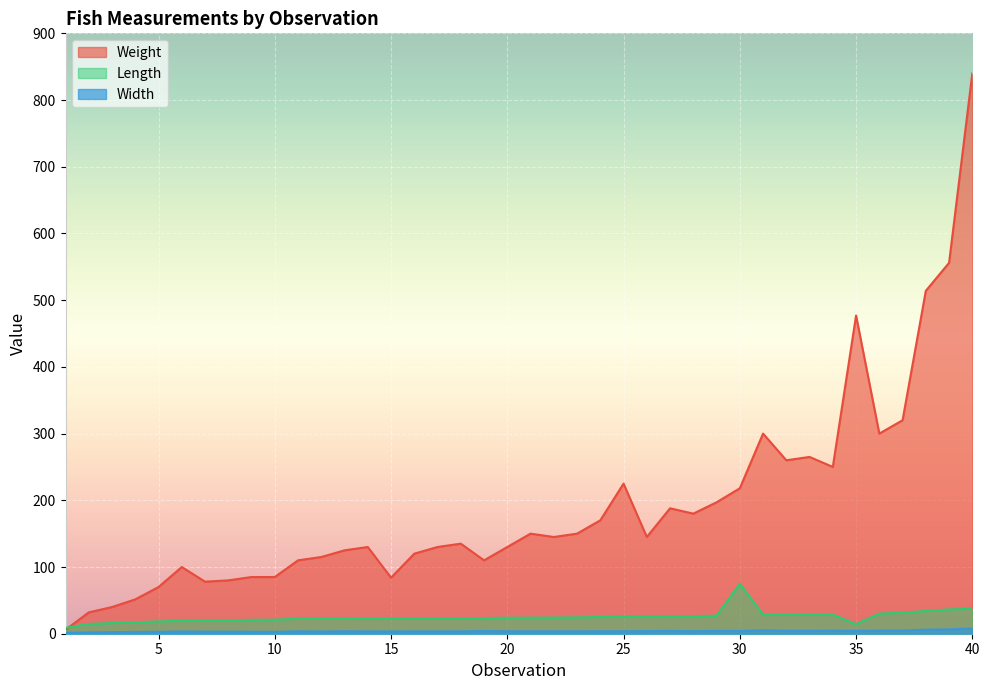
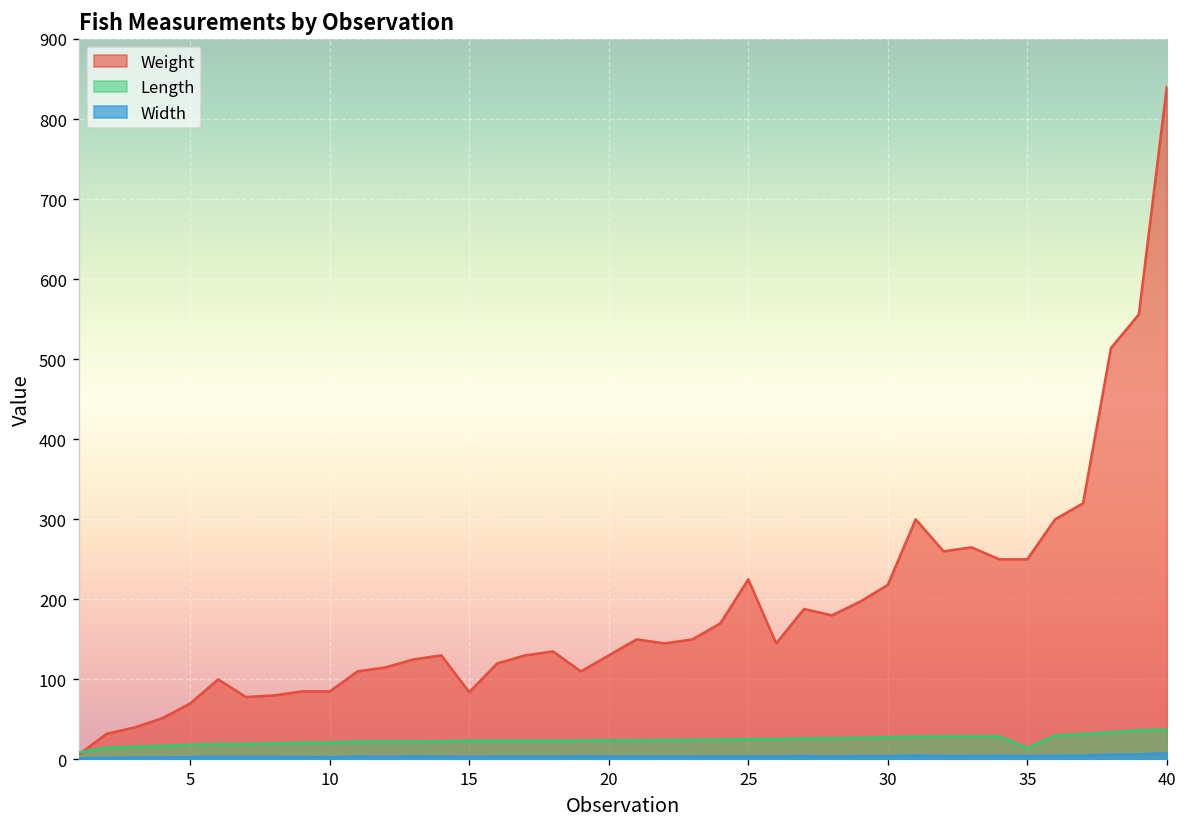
Length, 30: 80 -> 30
Weight, 35: 480 -> 250
